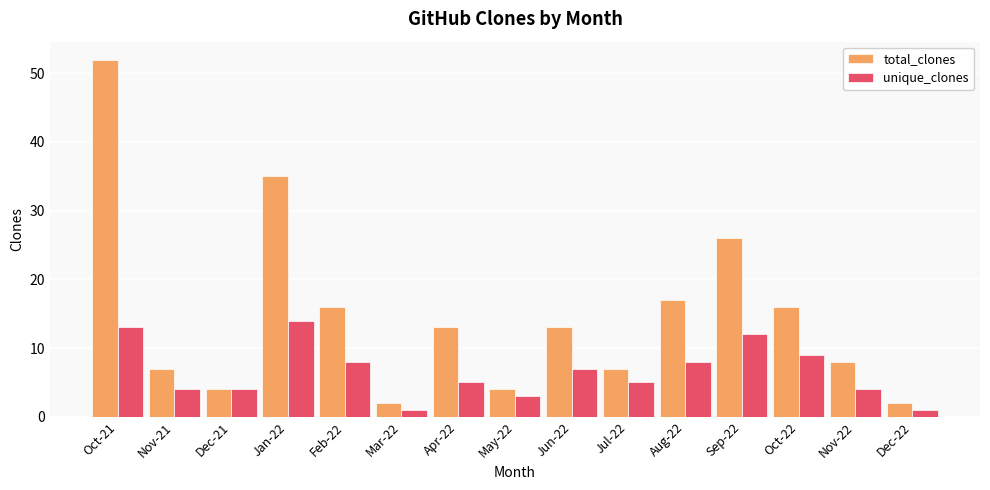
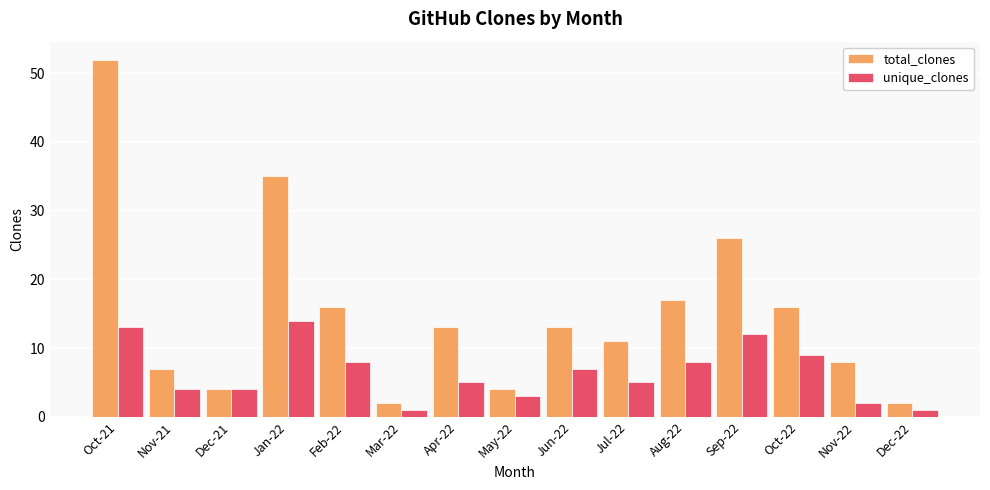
total_clones, Jul-22: 7 -> 11
unique_clones, Nov-22: 4 -> 2
